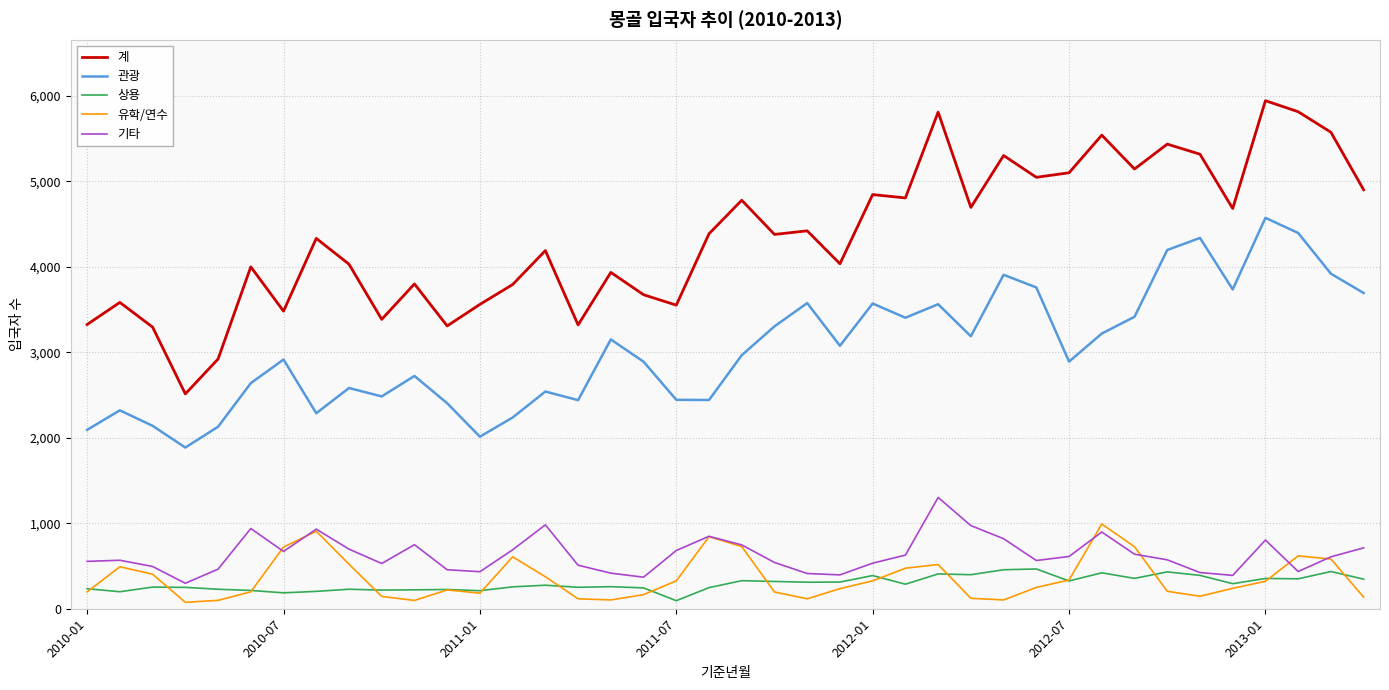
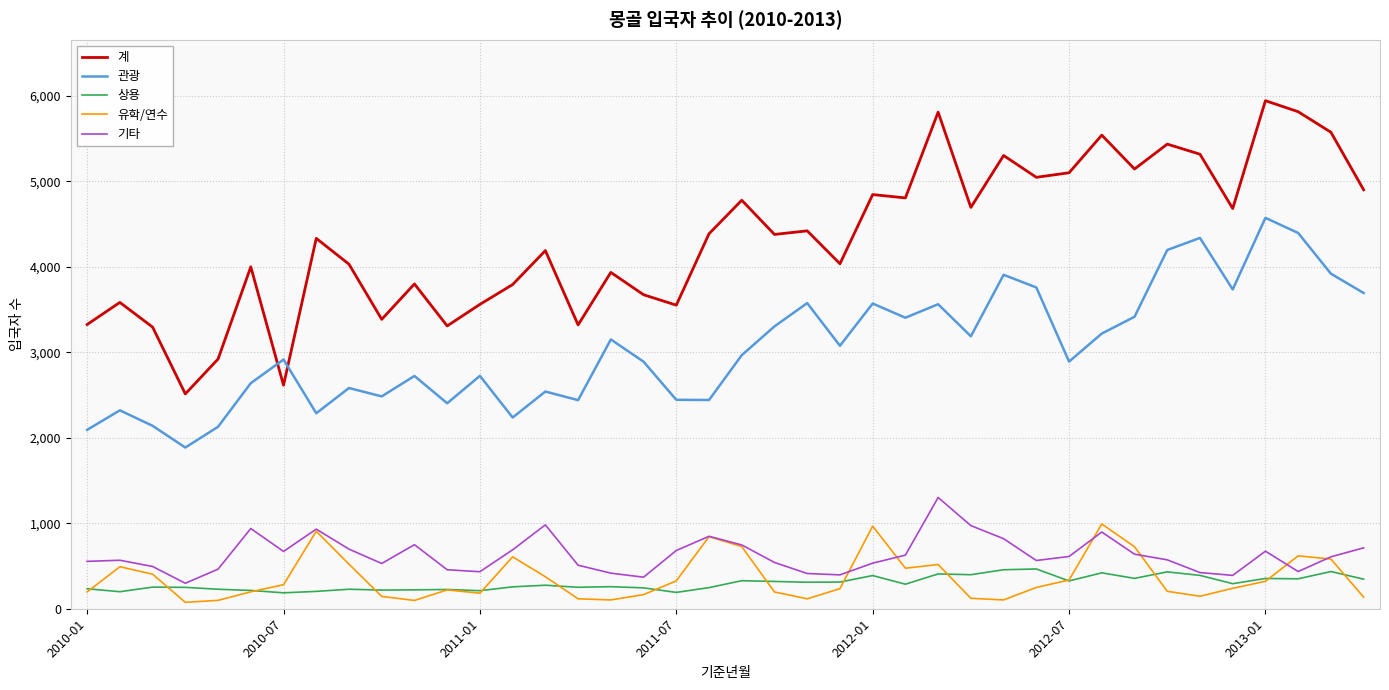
계, 2010-07: 3,500 -> 2,600
유학/연수, 2010-07: 700 -> 300
관광, 2011-01: 2,000 -> 2,700
상용, 2011-07: 100 -> 200
유학/연수, 2012-01: 300 -> 1,000
기타, 2013-01: 800 -> 700
